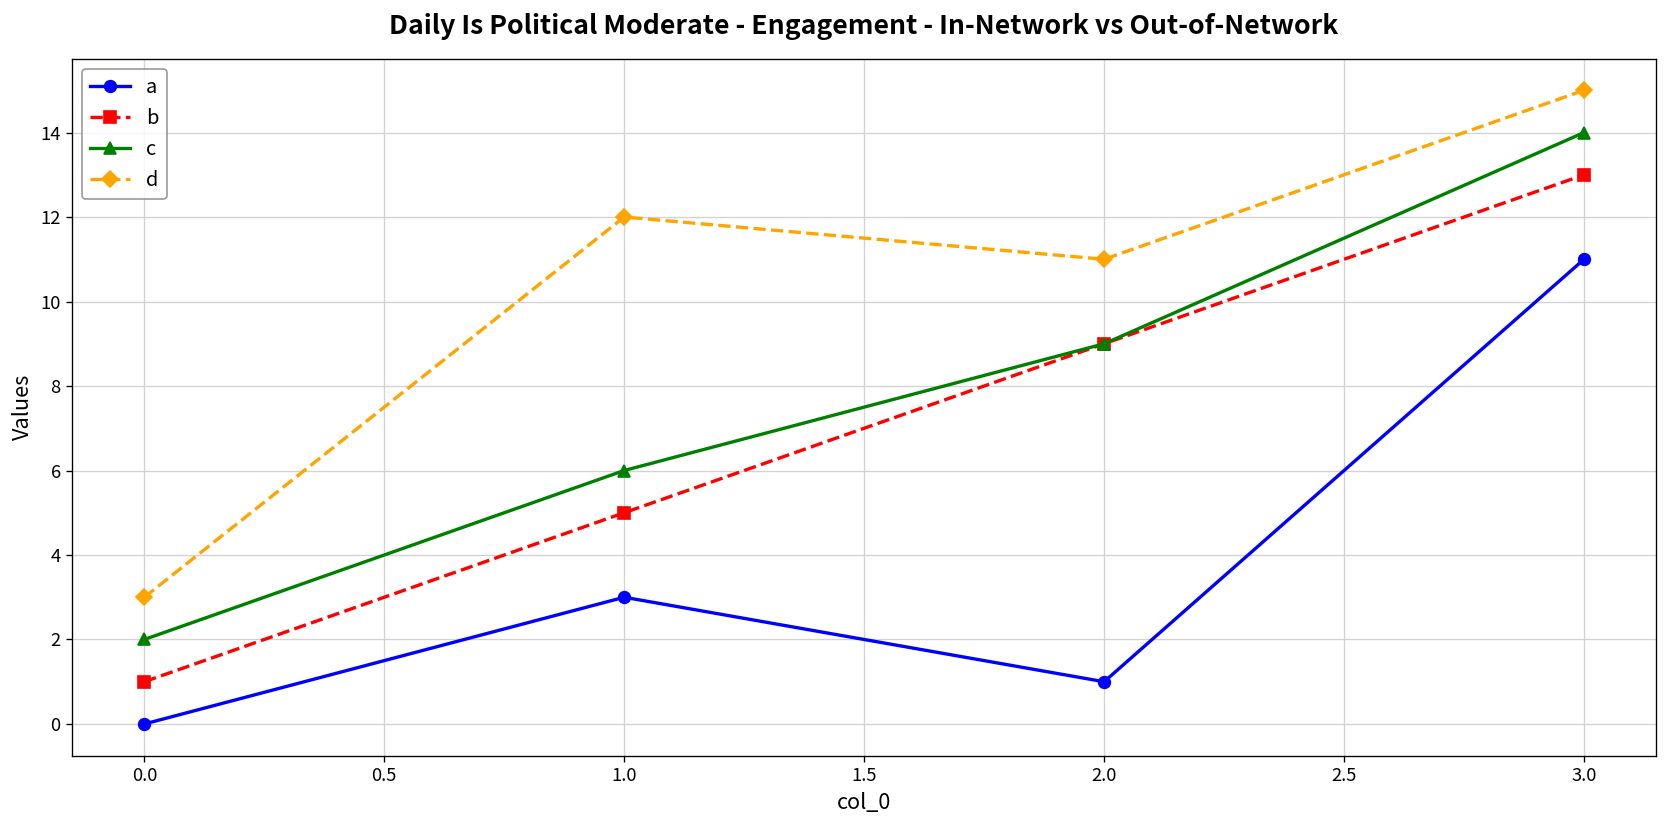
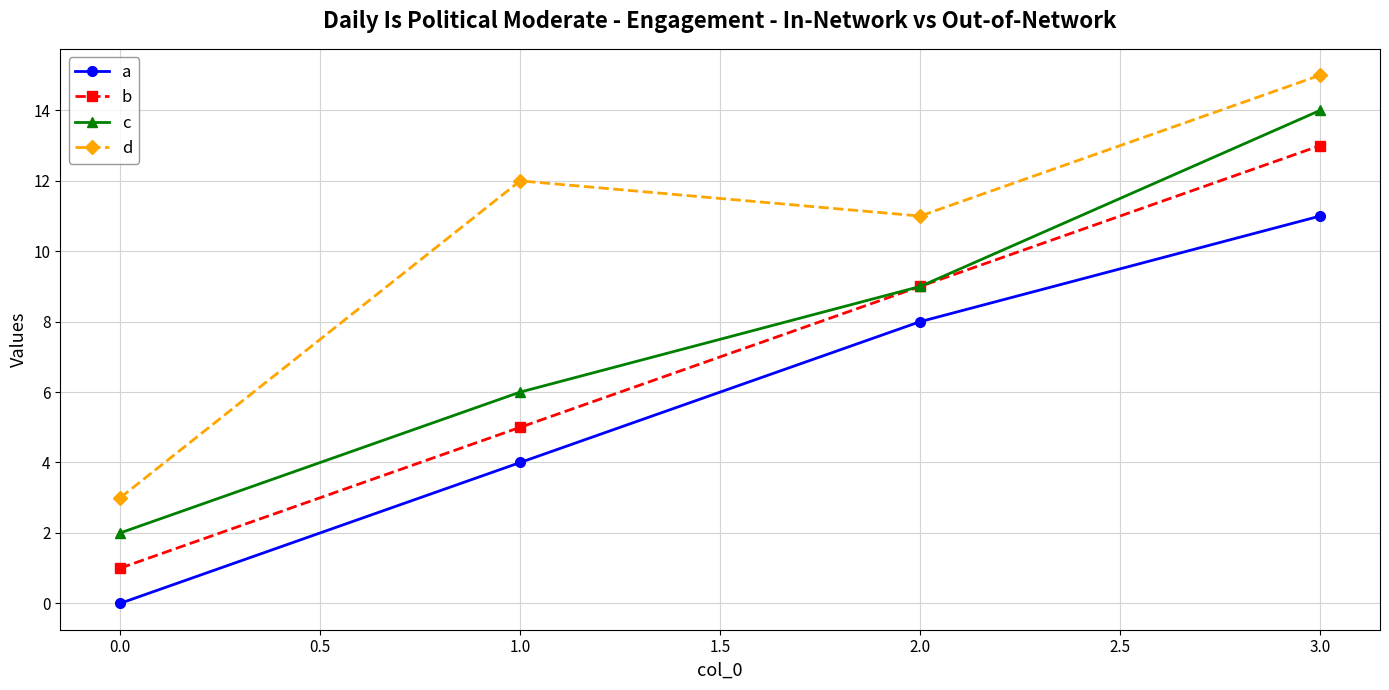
a, 1.0: 3 -> 4
a, 2.0: 1 -> 8
